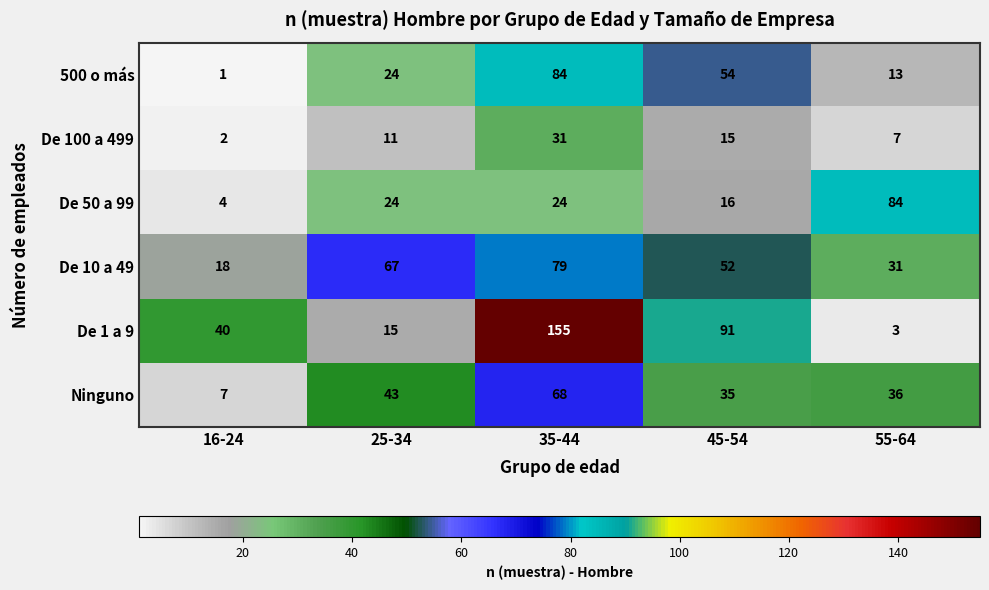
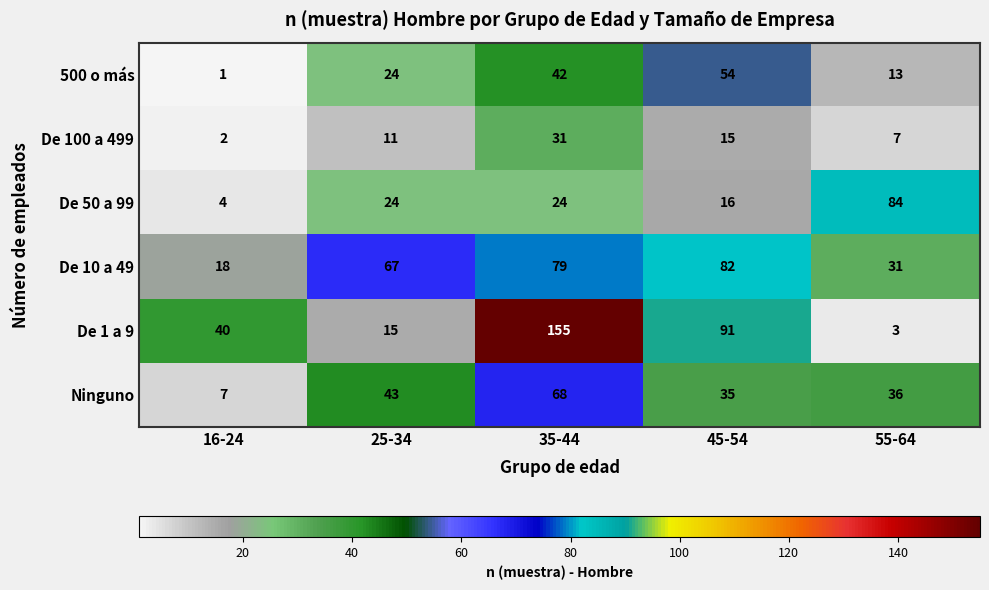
500 o más, 35-44: 84 -> 42
De 10 a 49, 45-54: 52 -> 82
